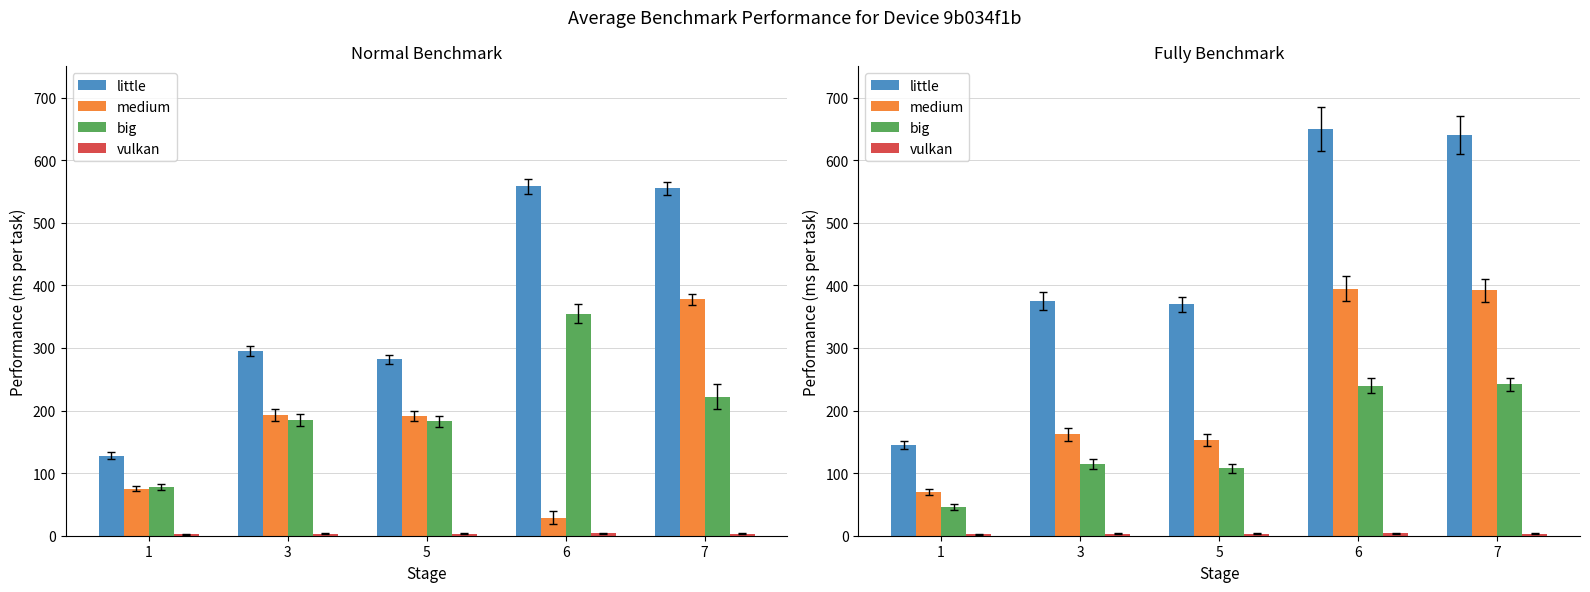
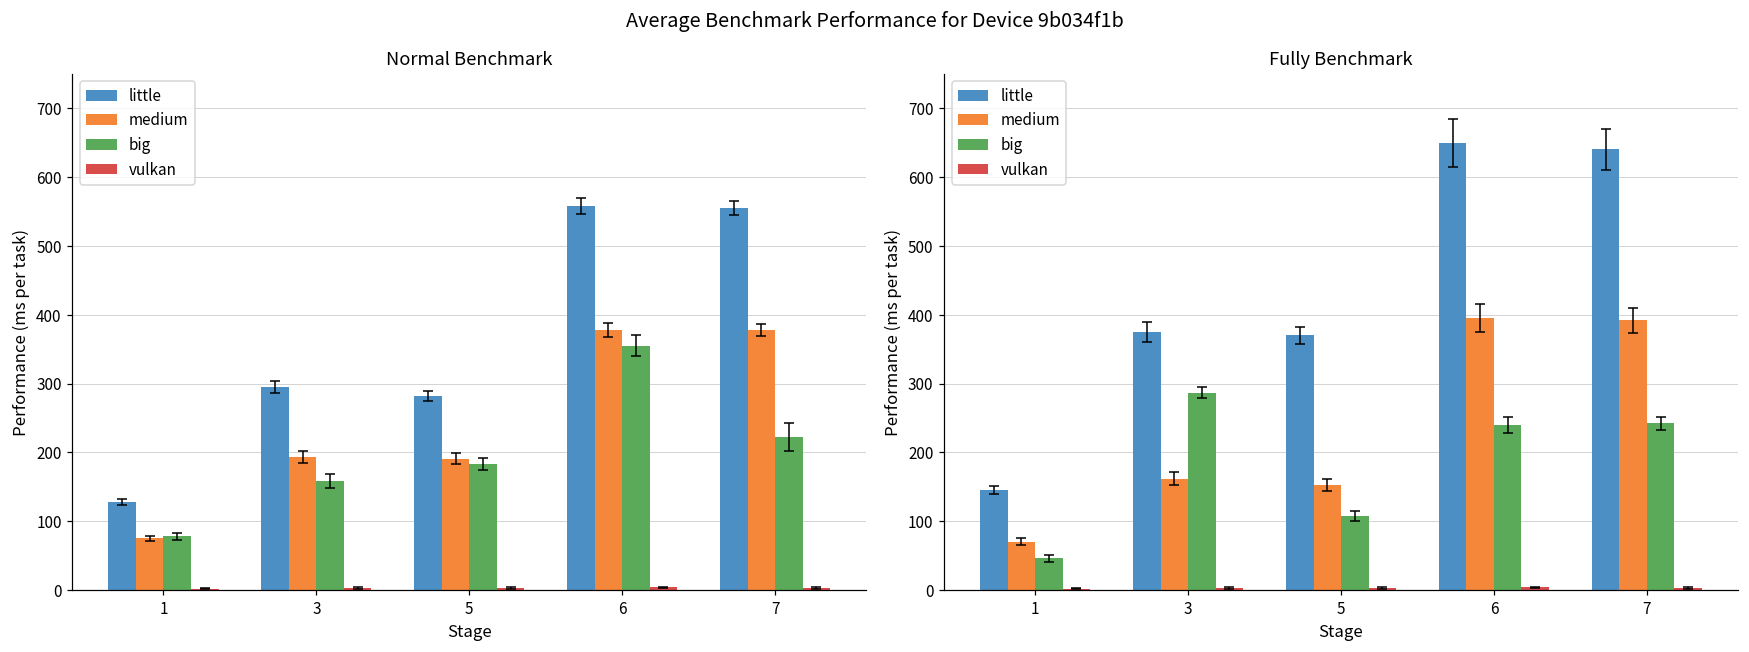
Normal Benchmark, big, 3: 190 -> 160
Normal Benchmark, medium, 6: 30 -> 380
Fully Benchmark, big, 3: 120 -> 290
